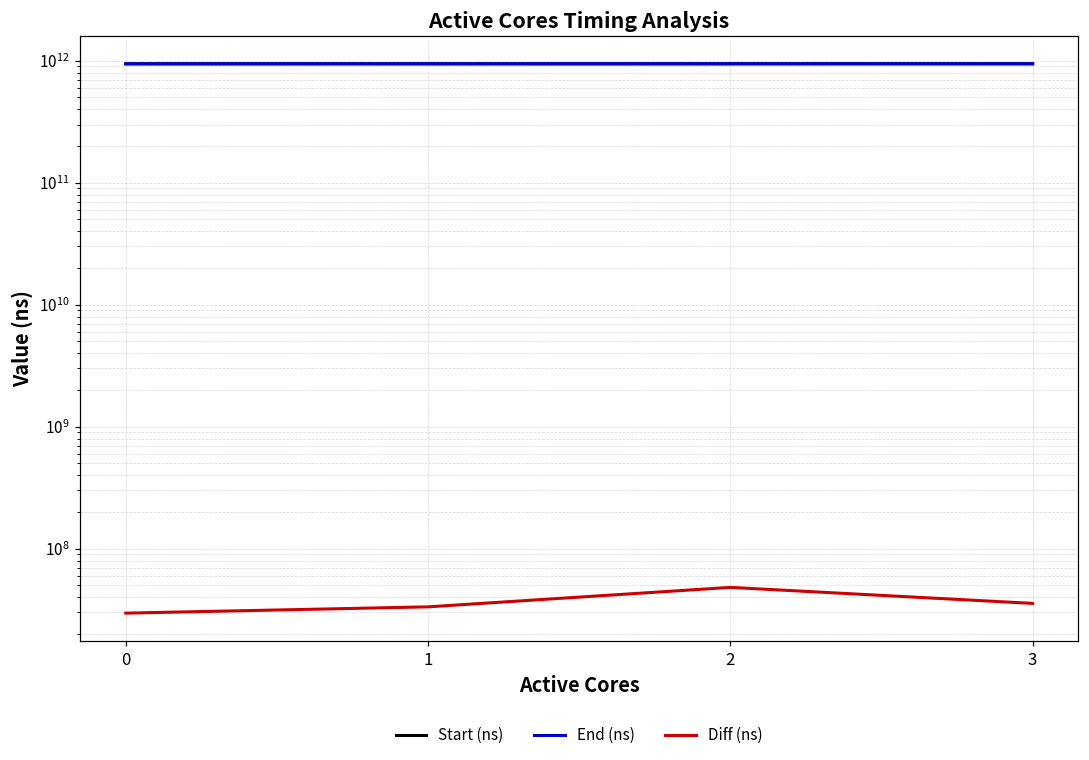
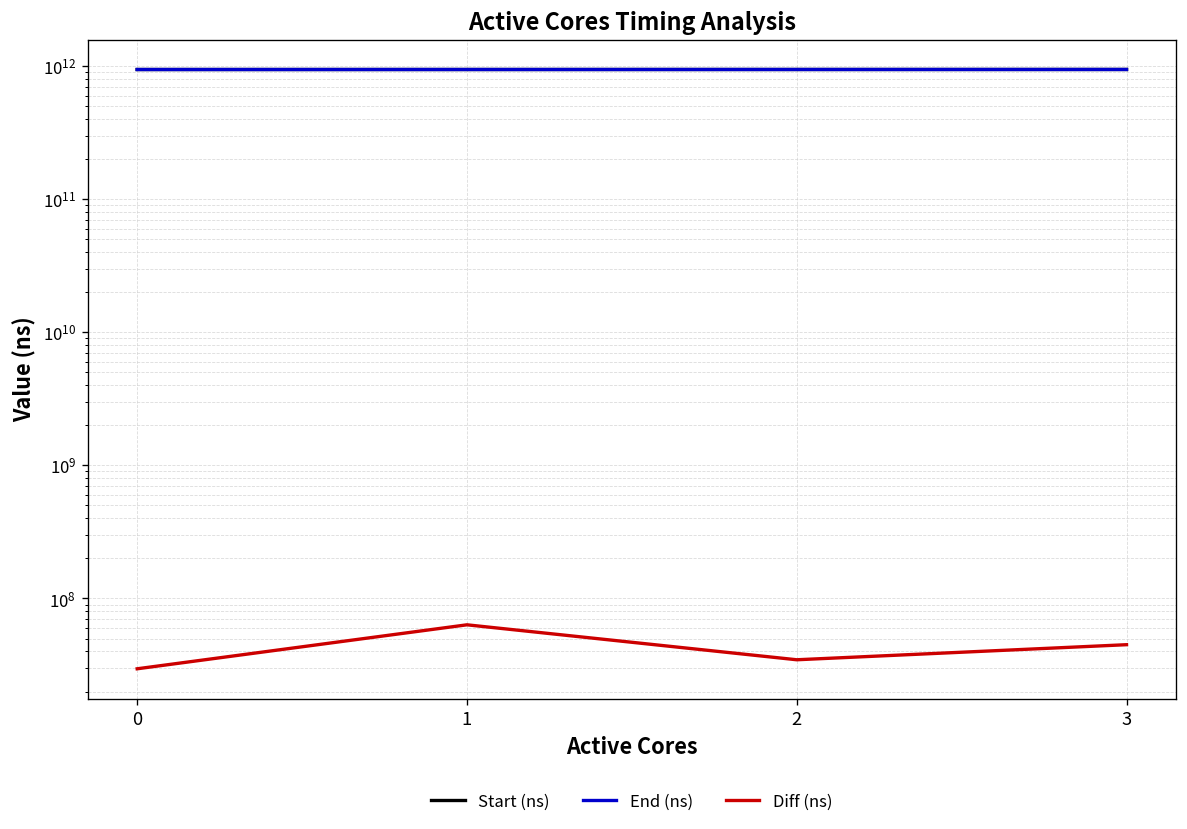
Diff (ns), 1: 33000000 -> 60000000
Diff (ns), 2: 50000000 -> 35000000
Diff (ns), 3: 36000000 -> 45000000
